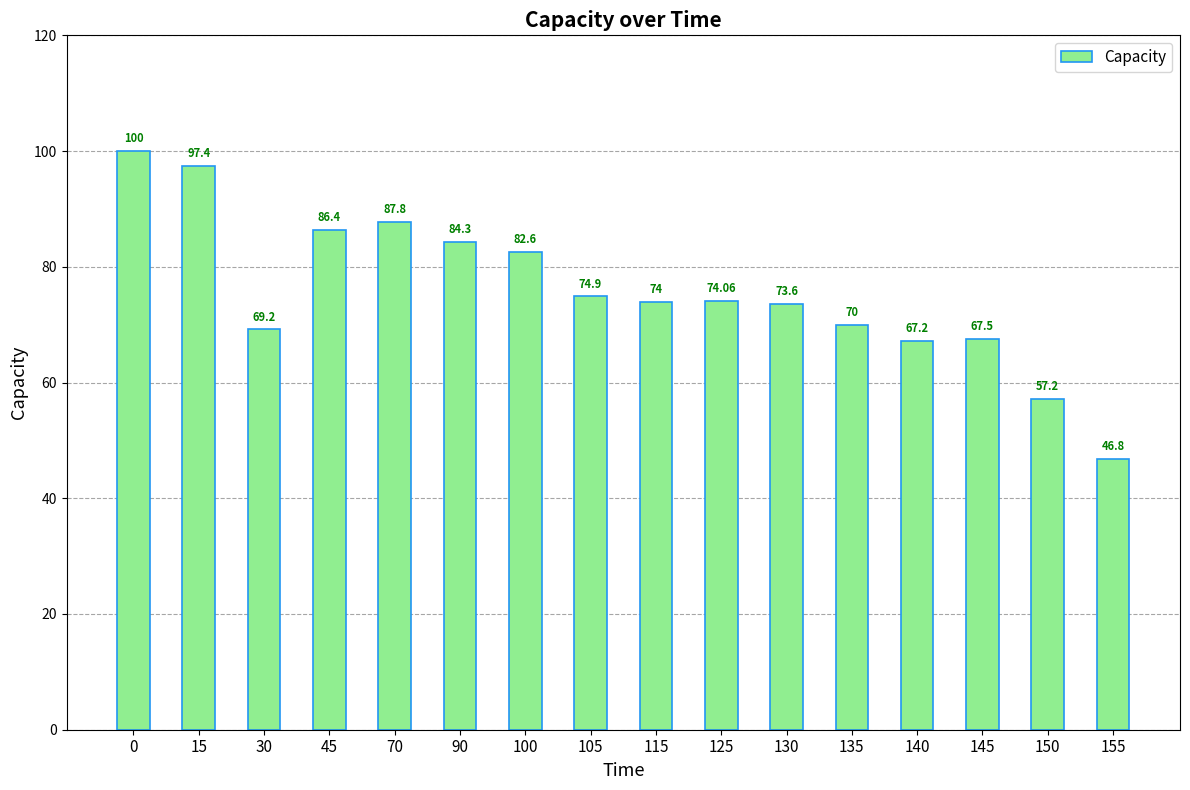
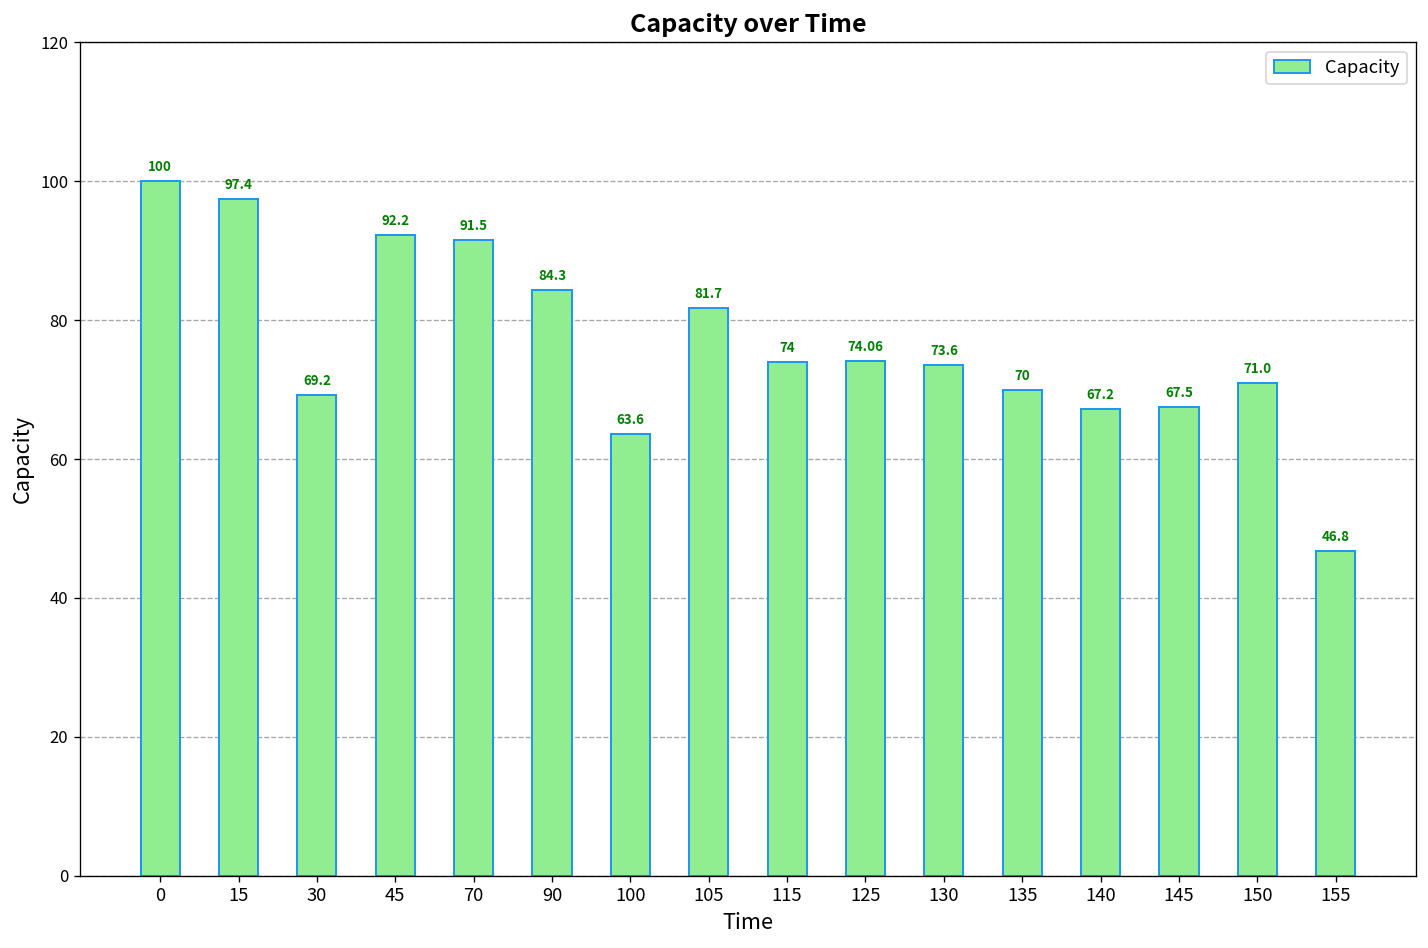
45: 86.4 -> 92.2
70: 87.8 -> 91.5
100: 82.6 -> 63.6
105: 74.9 -> 81.7
150: 57.2 -> 71.0
